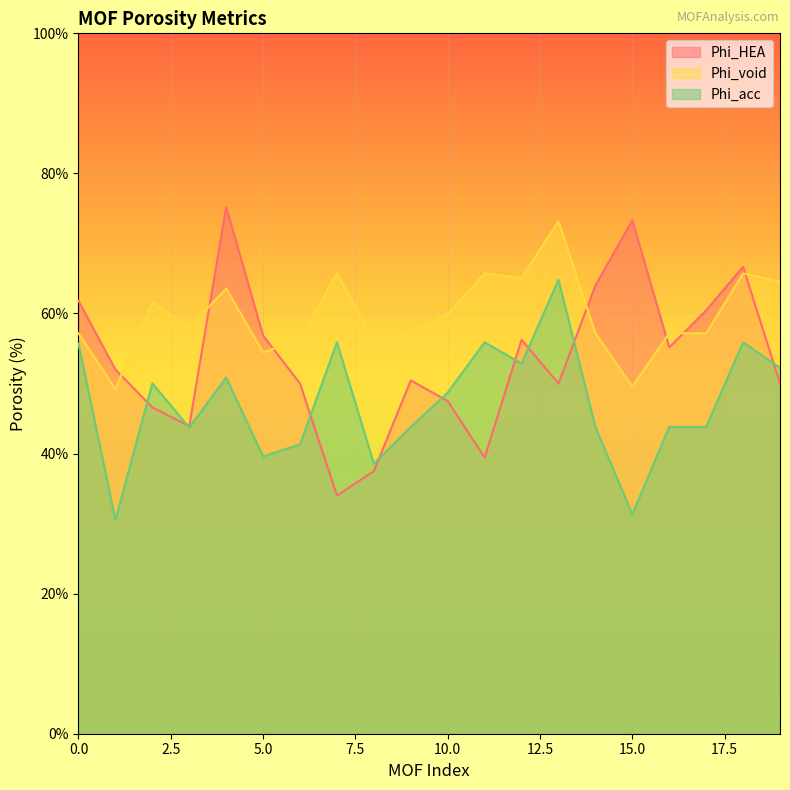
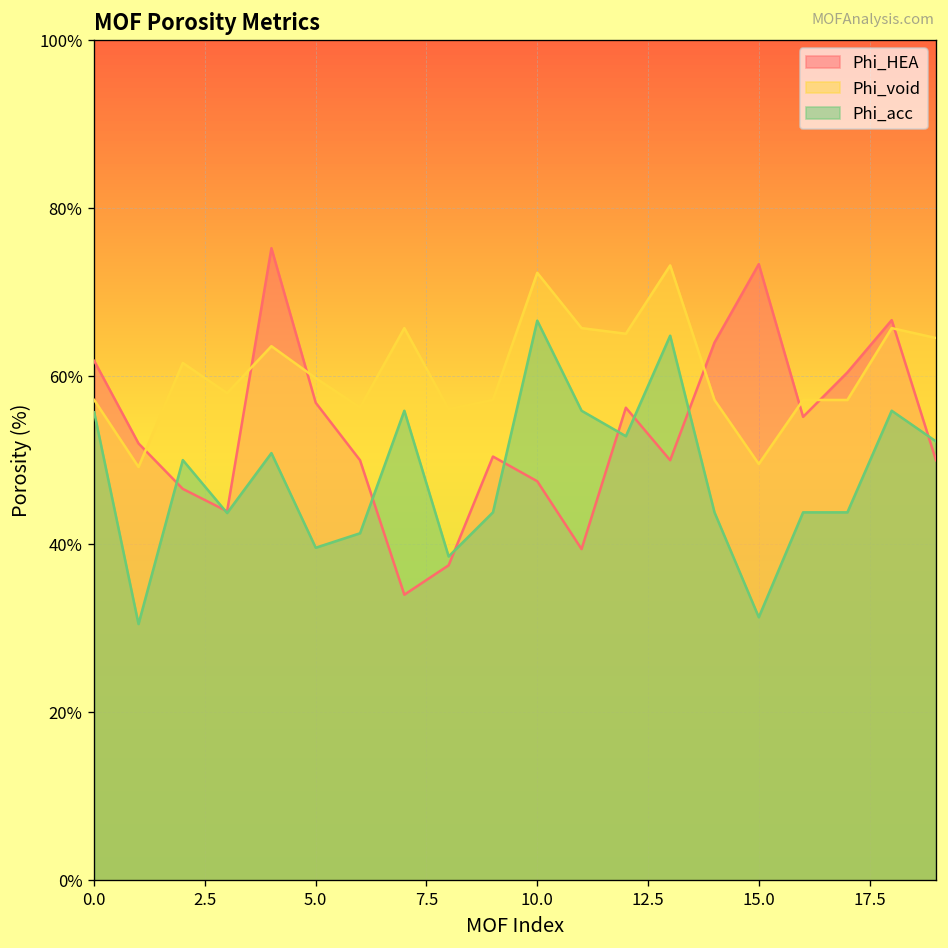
Phi_void, 5.0: 54% -> 60%
Phi_void, 10.0: 60% -> 72%
Phi_acc, 10.0: 49% -> 67%
